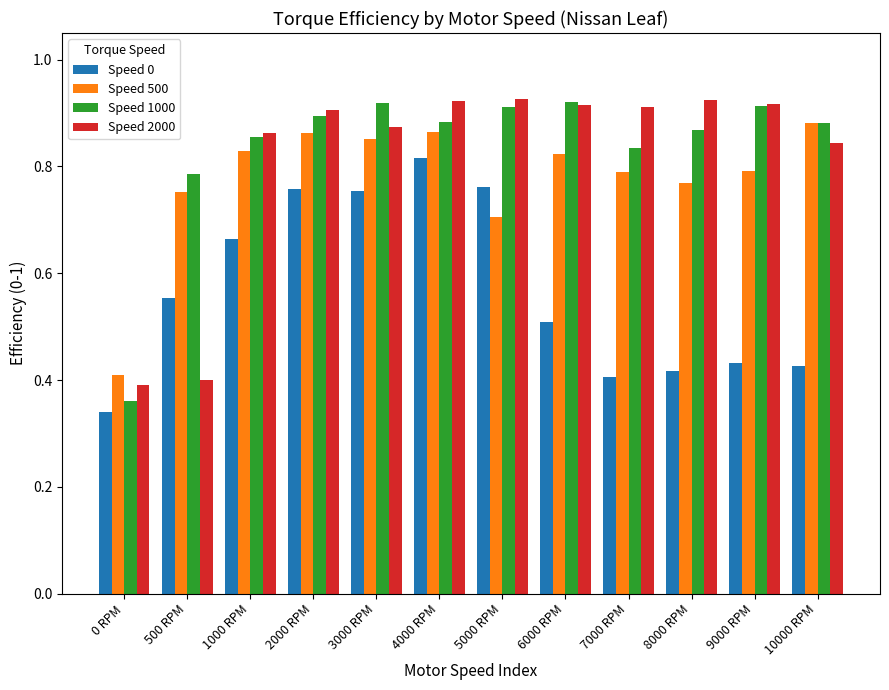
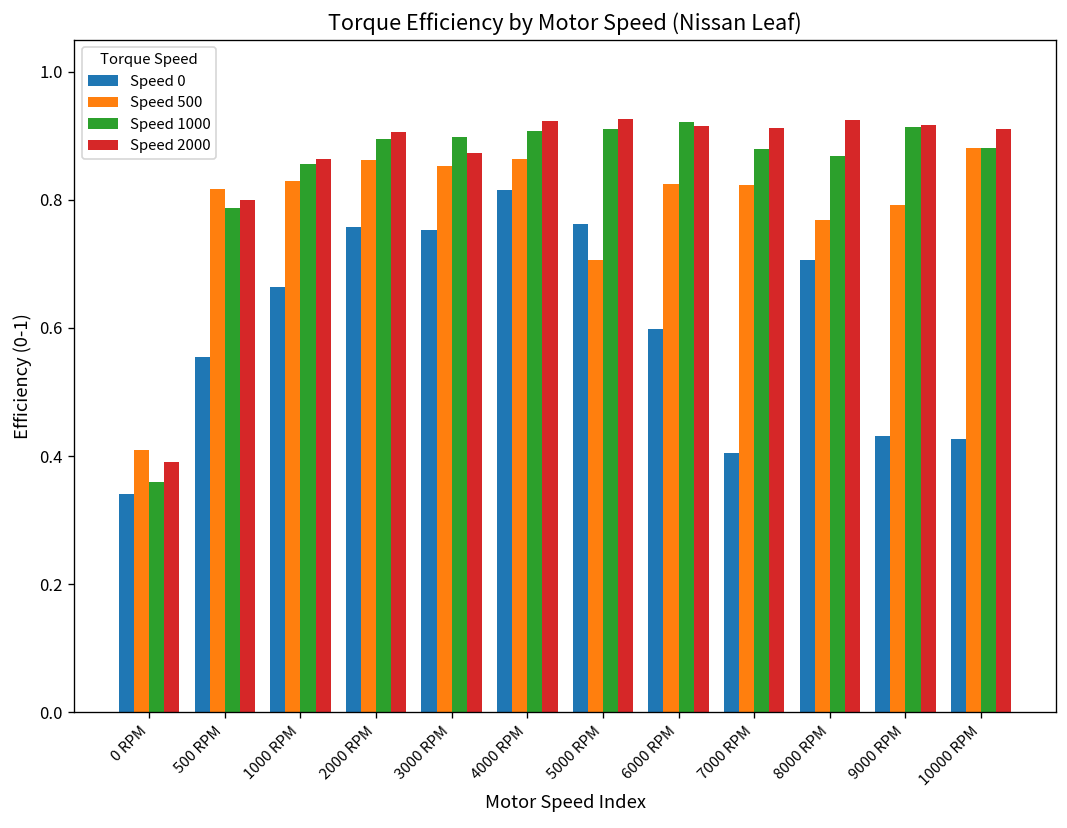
Speed 500, 500 RPM: 0.75 -> 0.82
Speed 2000, 500 RPM: 0.4 -> 0.8
Speed 1000, 3000 RPM: 0.92 -> 0.90
Speed 1000, 4000 RPM: 0.88 -> 0.91
Speed 0, 6000 RPM: 0.51 -> 0.60
Speed 500, 7000 RPM: 0.79 -> 0.82
Speed 1000, 7000 RPM: 0.83 -> 0.88
Speed 0, 8000 RPM: 0.42 -> 0.71
Speed 2000, 10000 RPM: 0.84 -> 0.91
